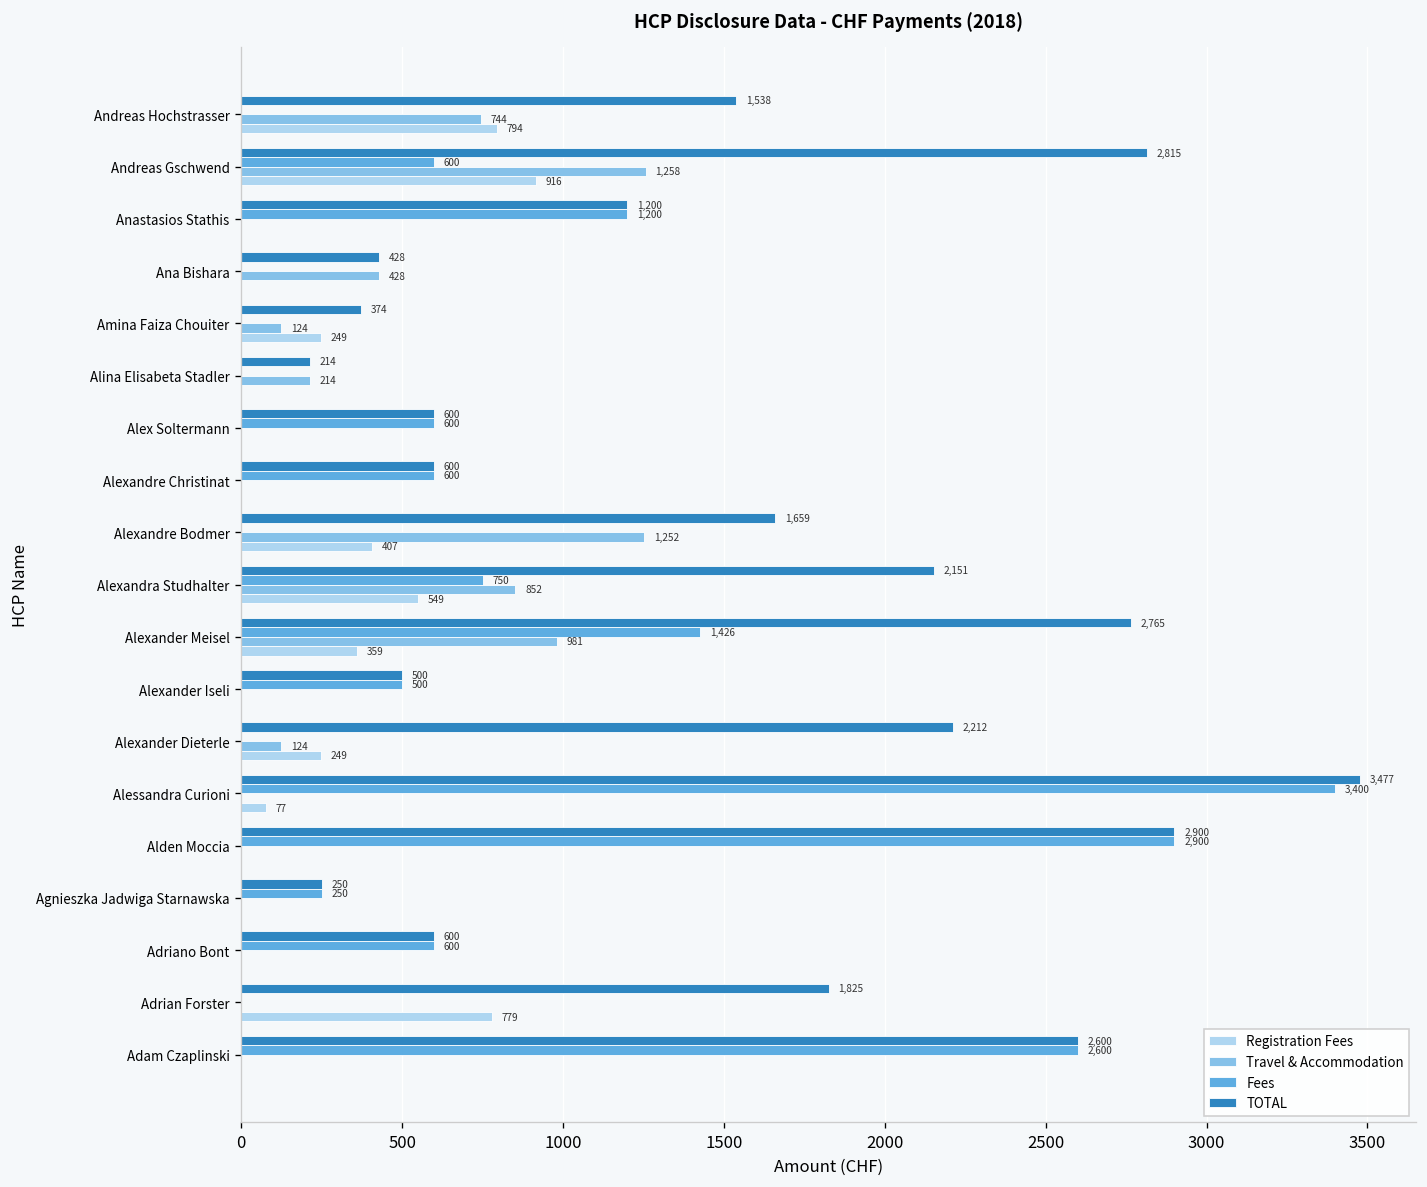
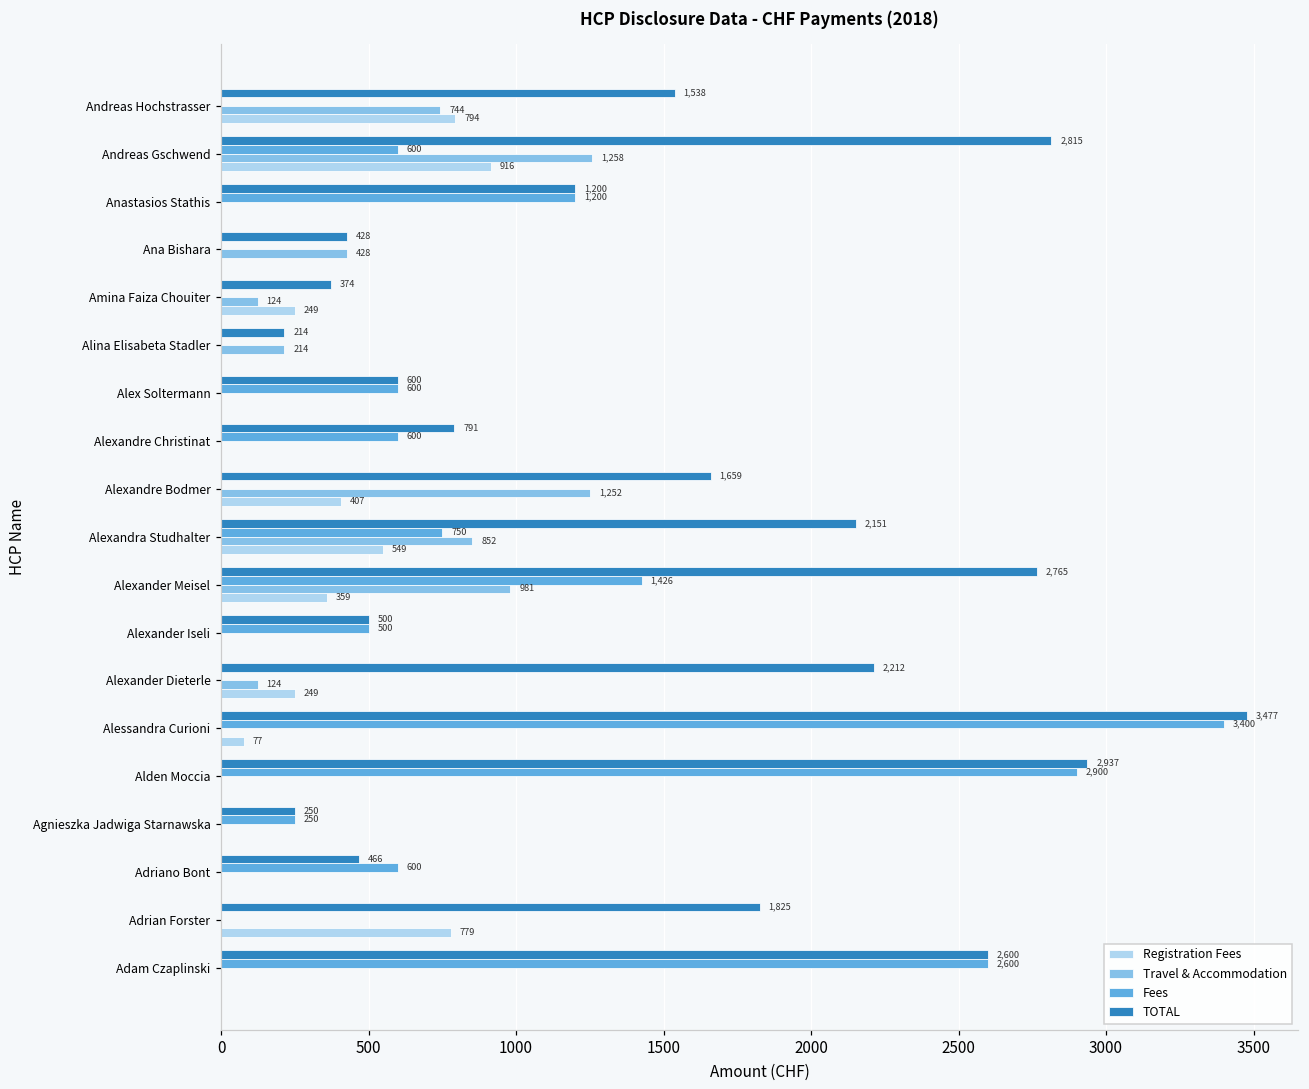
TOTAL, Alexandre Christinat: 600 -> 791
TOTAL, Alden Moccia: 2,900 -> 2,937
TOTAL, Adriano Bont: 600 -> 466
